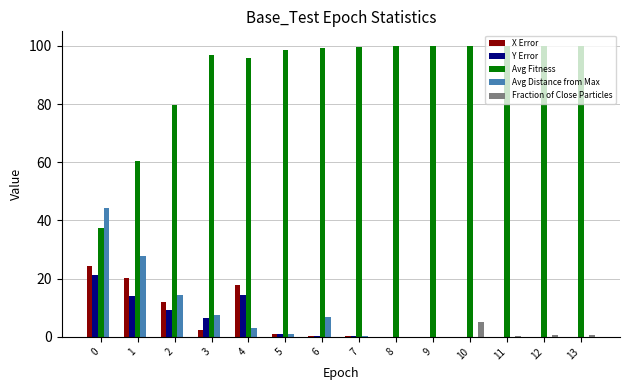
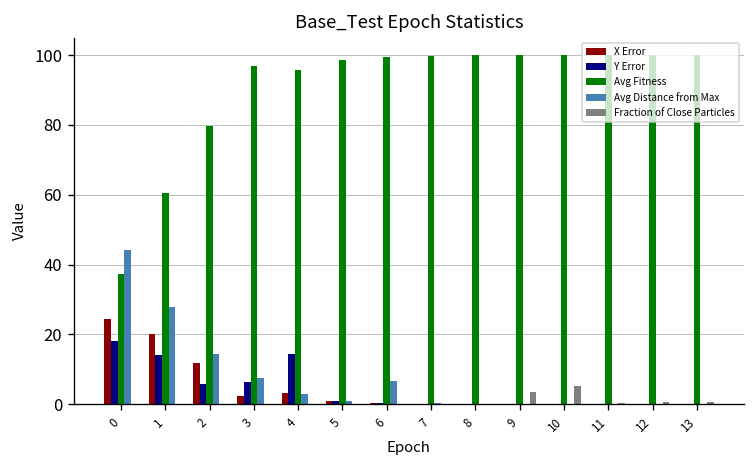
Y Error, 0: 21 -> 18
Y Error, 2: 9 -> 6
X Error, 4: 18 -> 3
Fraction of Close Particles, 9: 0 -> 3
